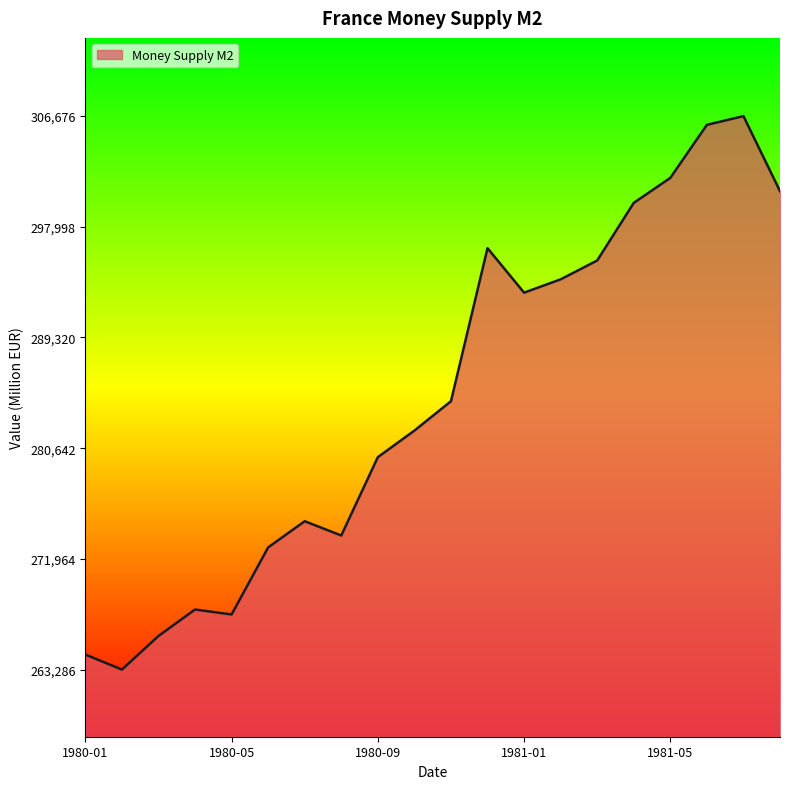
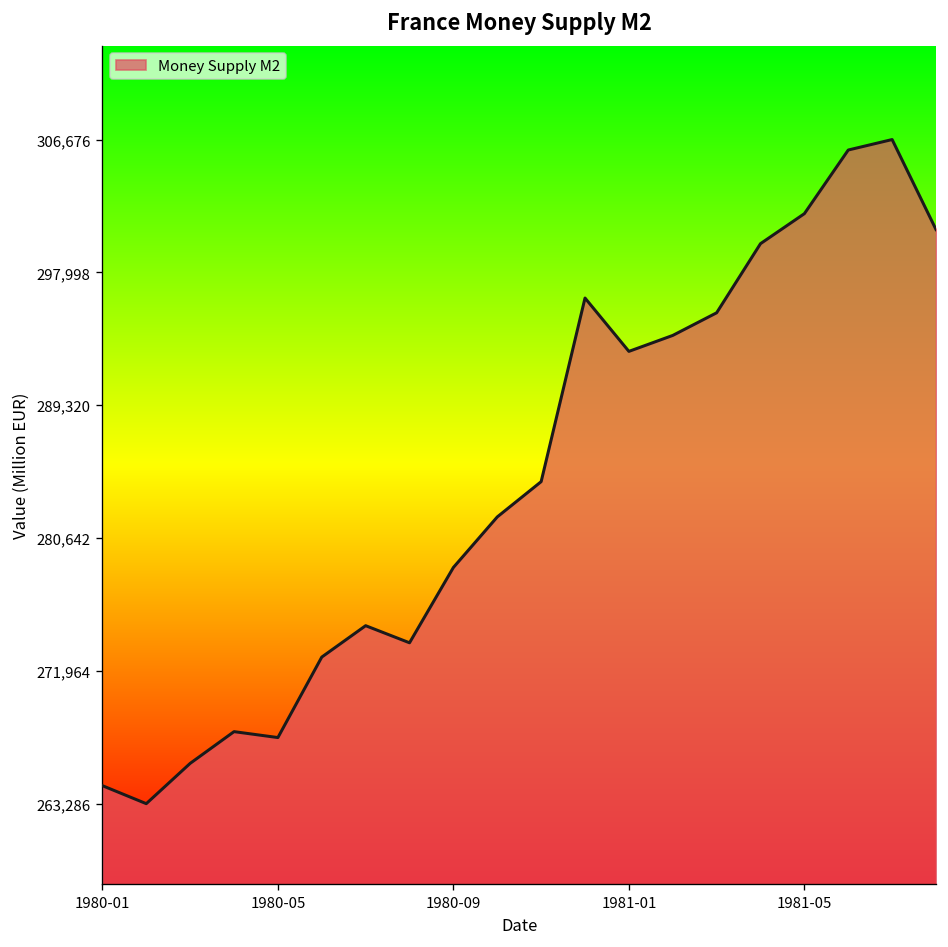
1980-09: 279,900 -> 278,700
